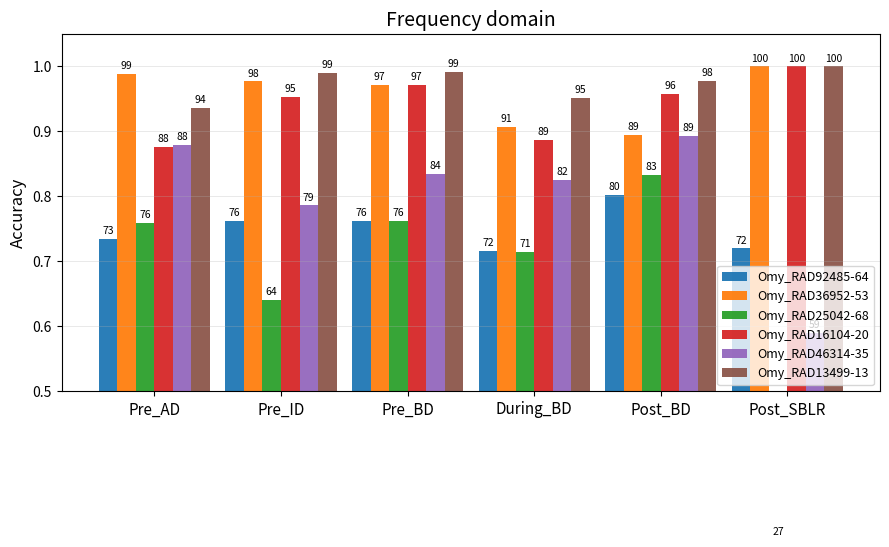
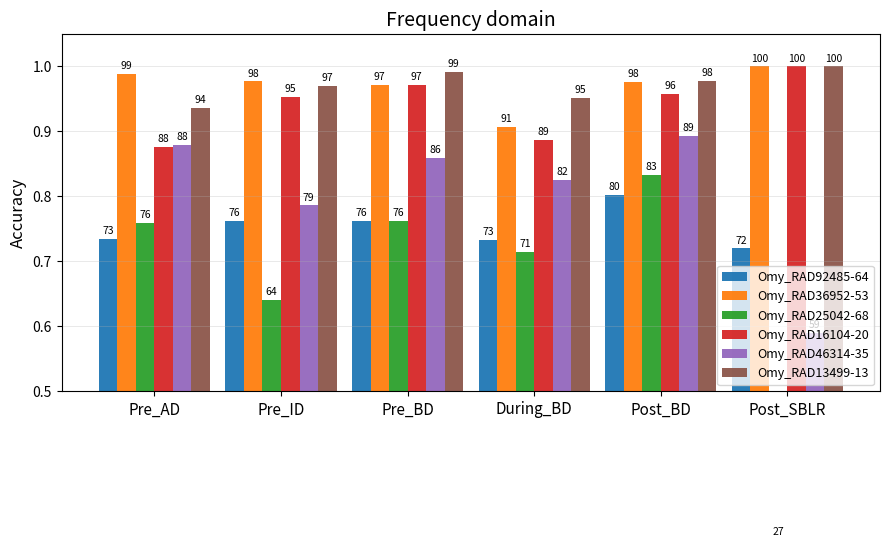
Omy_RAD13499-13, Pre_ID: 99 -> 97
Omy_RAD46314-35, Pre_BD: 84 -> 86
Omy_RAD92485-64, During_BD: 72 -> 73
Omy_RAD36952-53, Post_BD: 89 -> 98
